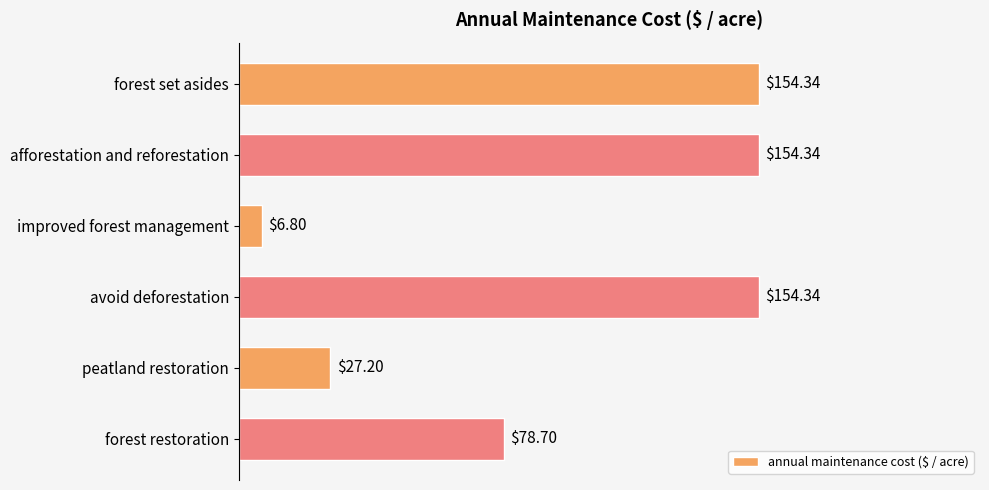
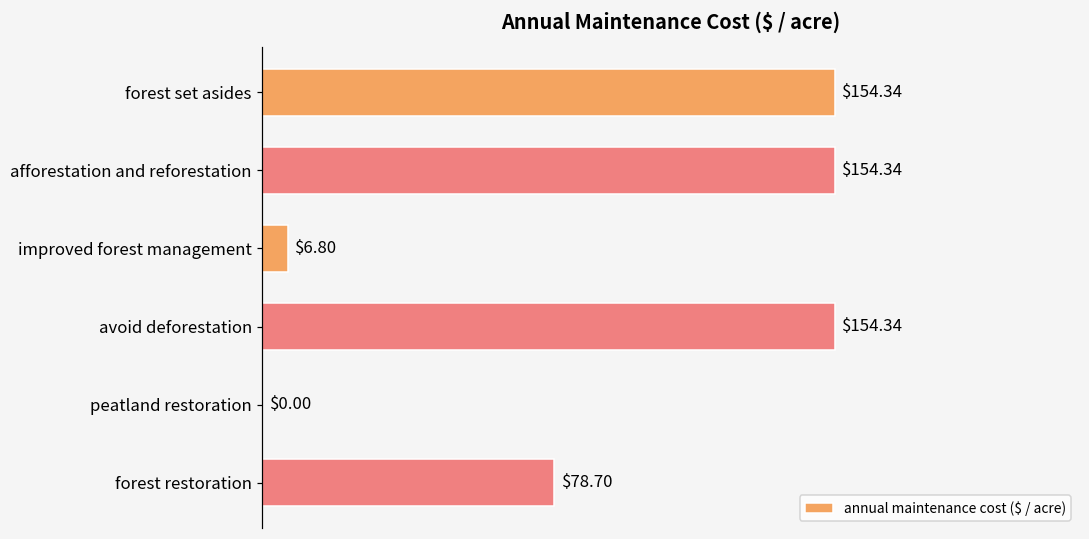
peatland restoration: $27.20 -> $0.00
